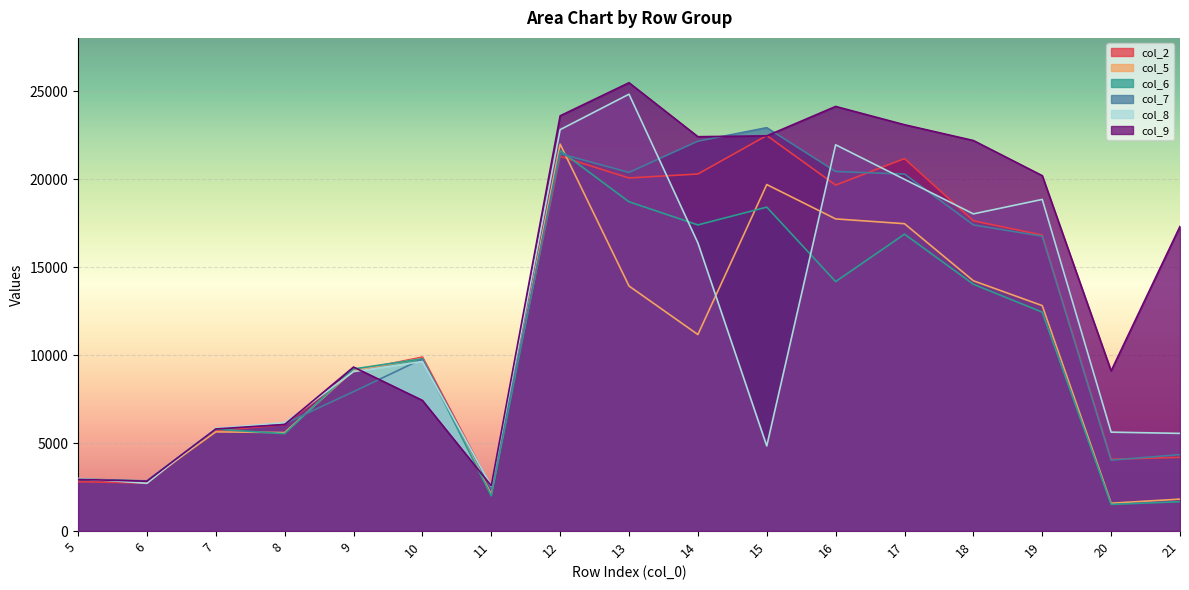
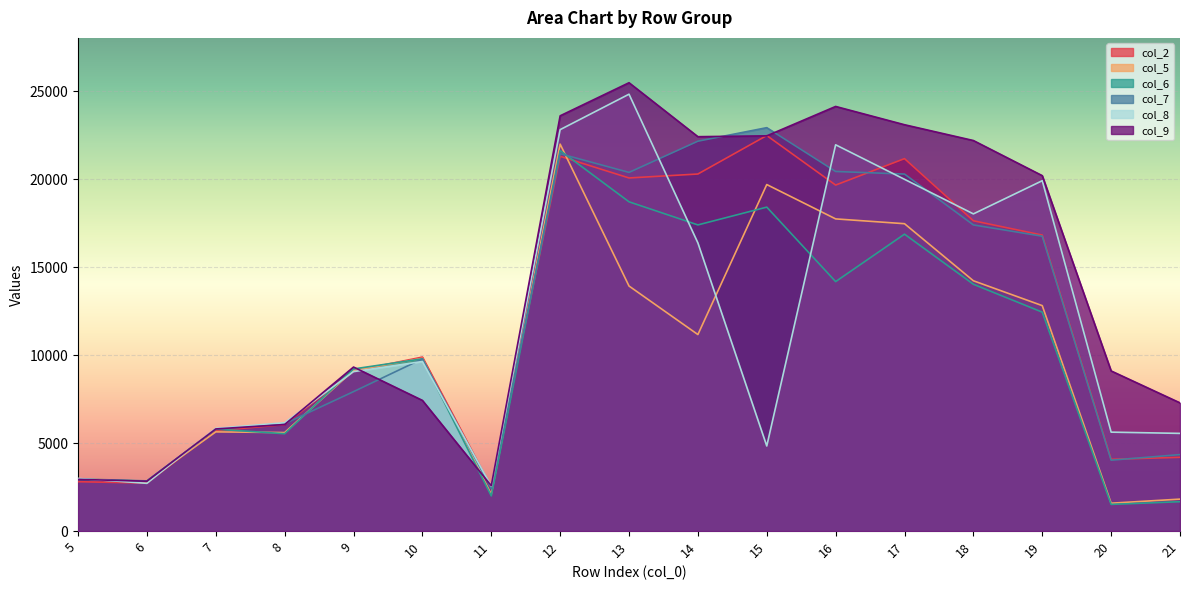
col_8, 19: 18800 -> 19900
col_9, 21: 17300 -> 7300
